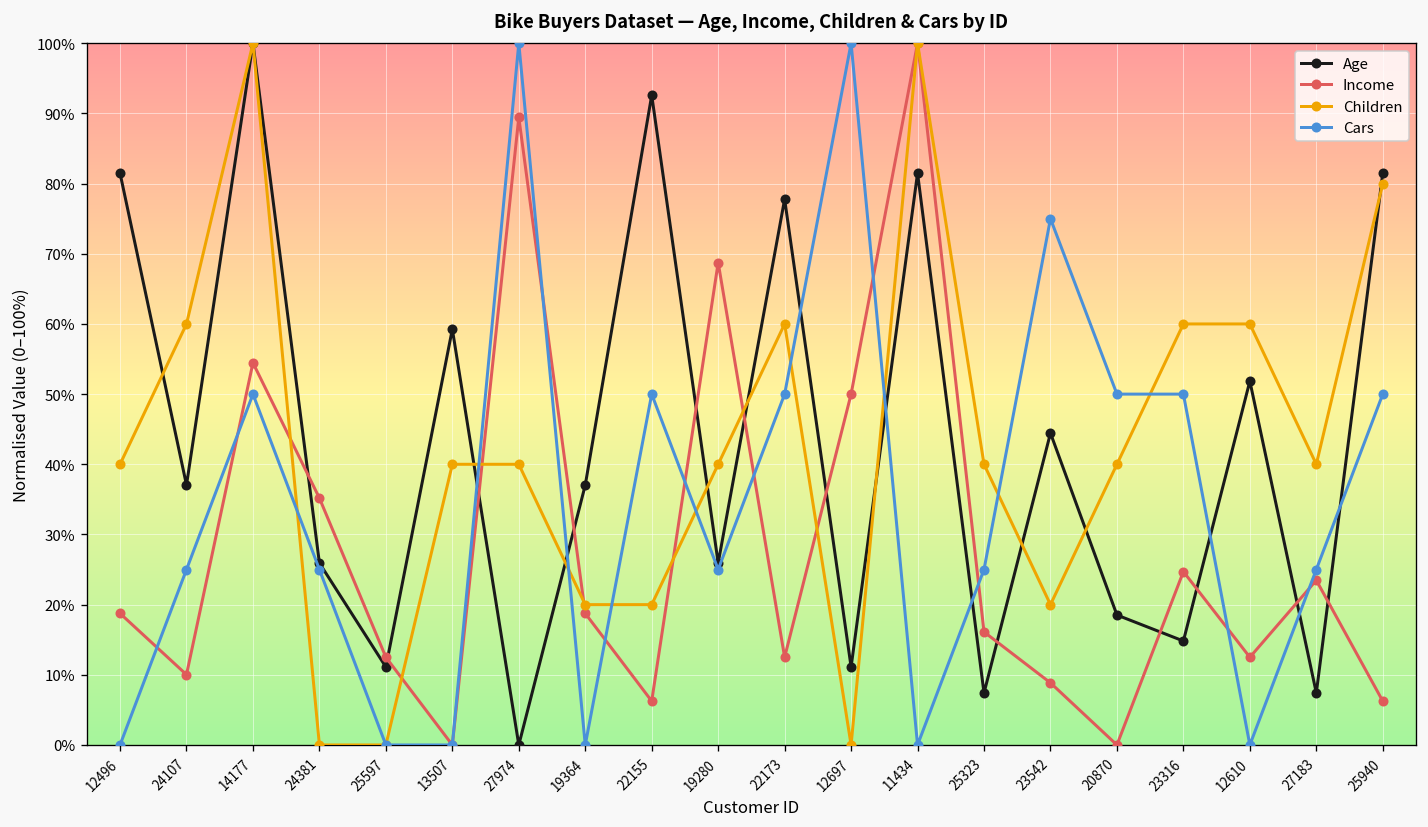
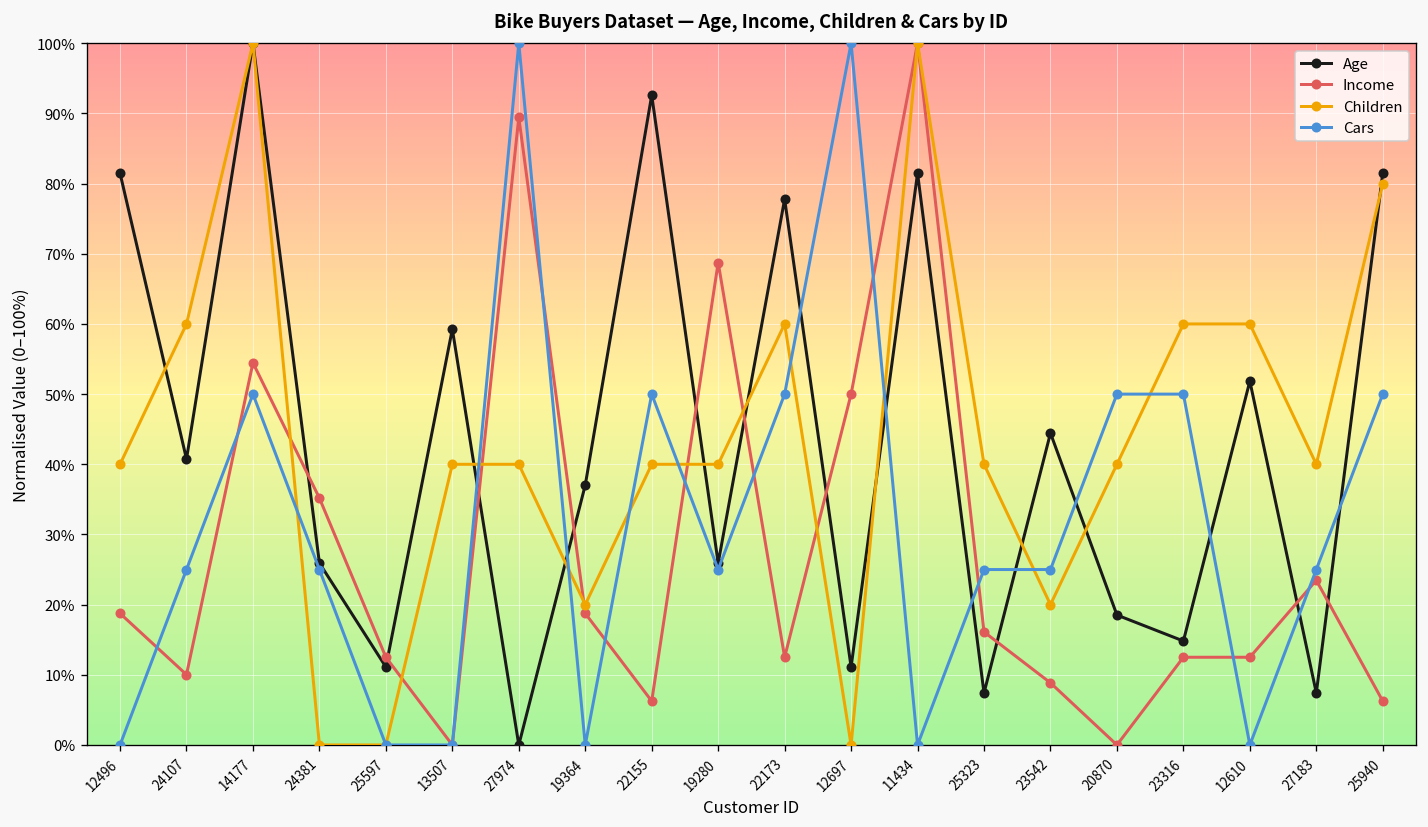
Age, 24107: 37% -> 41%
Children, 22155: 20% -> 40%
Cars, 23542: 75% -> 25%
Income, 23316: 25% -> 12%
